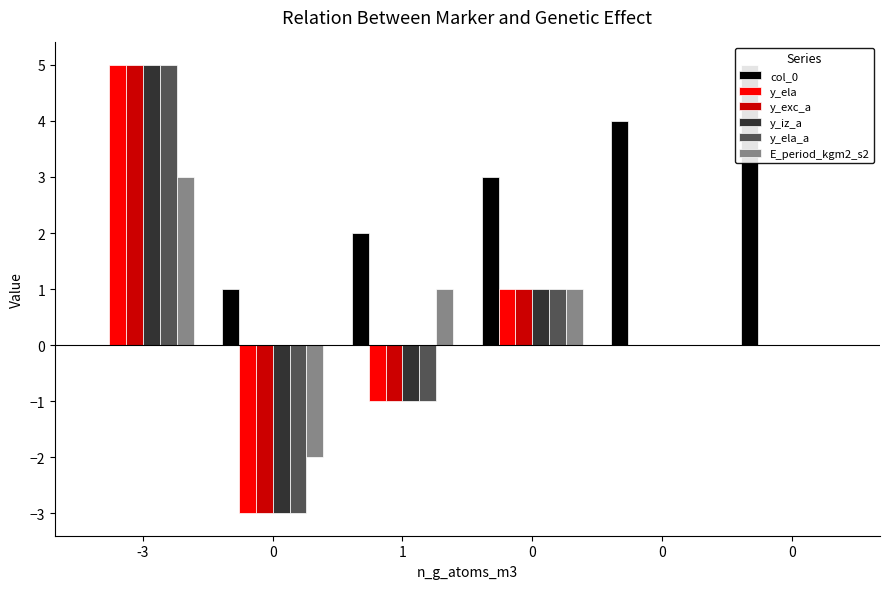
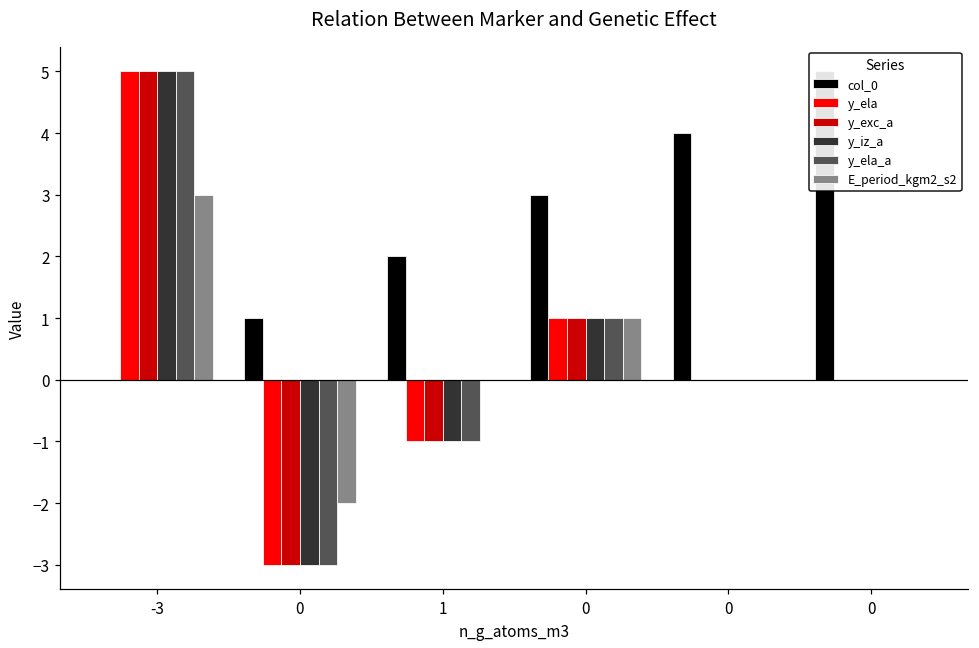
E_period_kgm2_s2, 1: 1 -> 0
